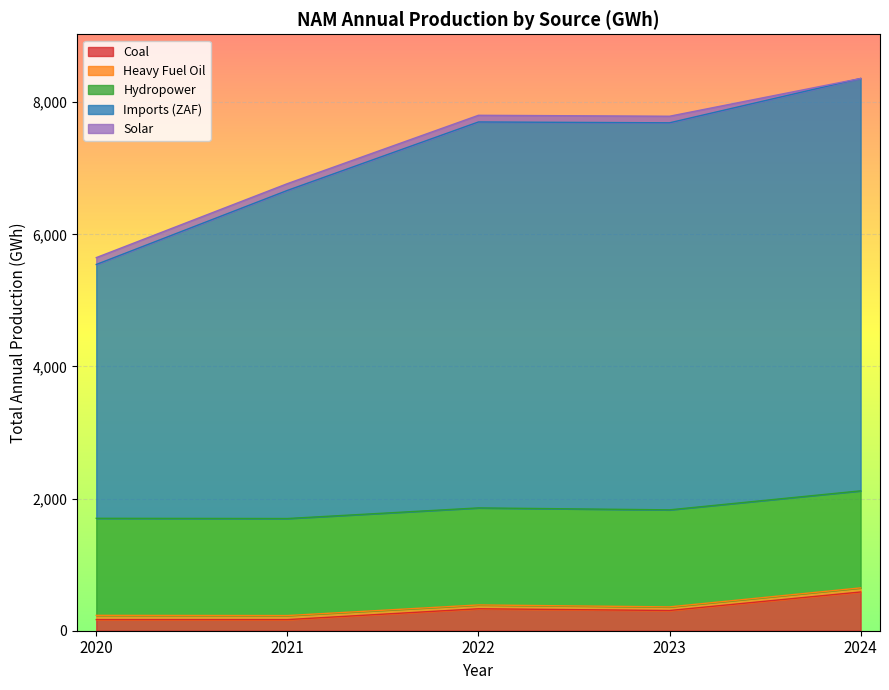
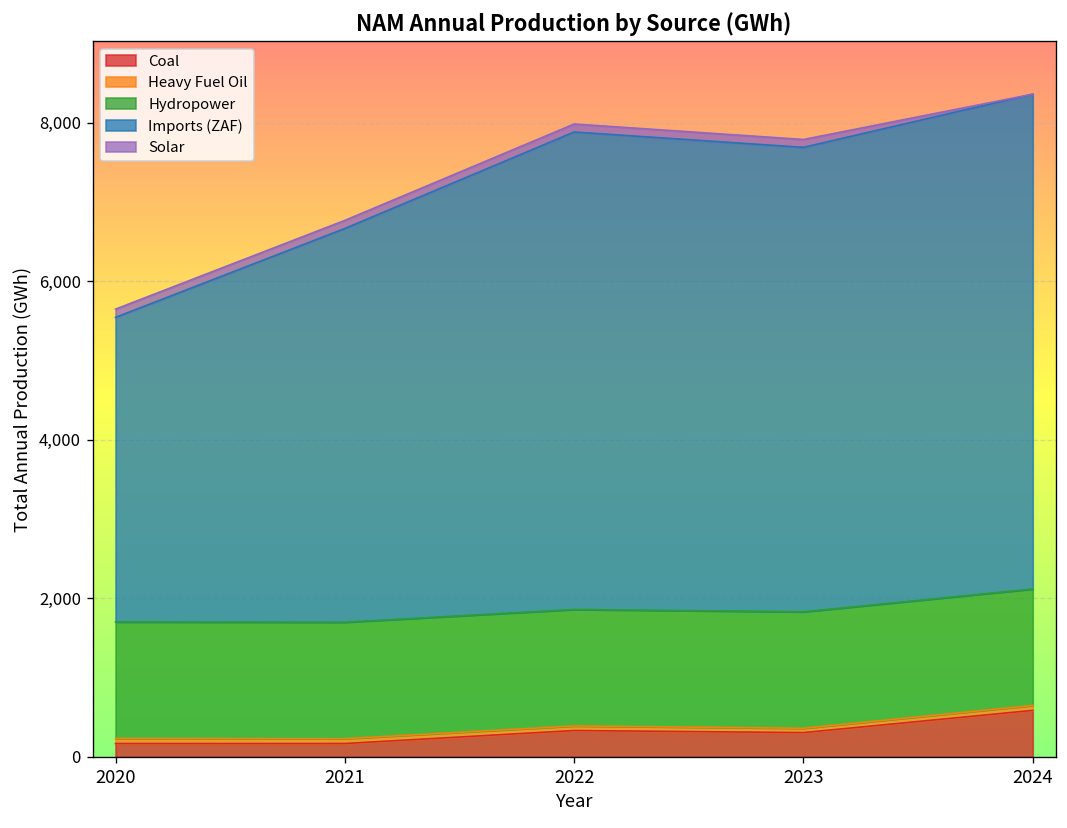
Imports (ZAF), 2022: 5,800 -> 6,000
